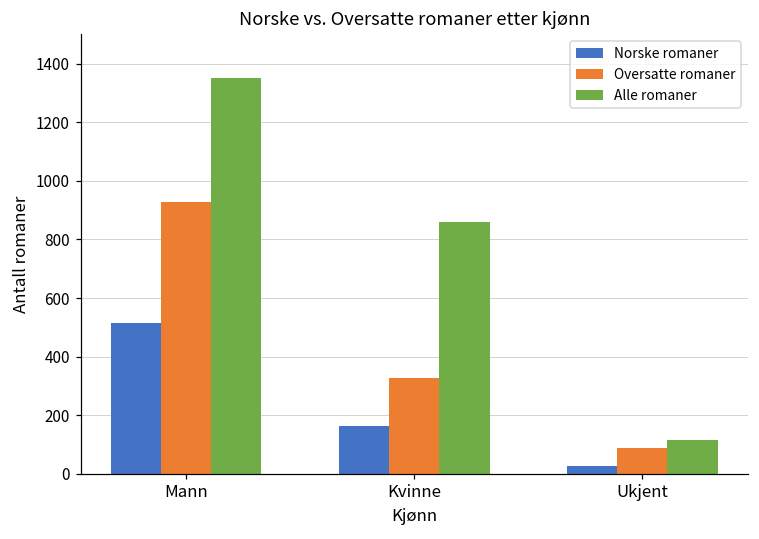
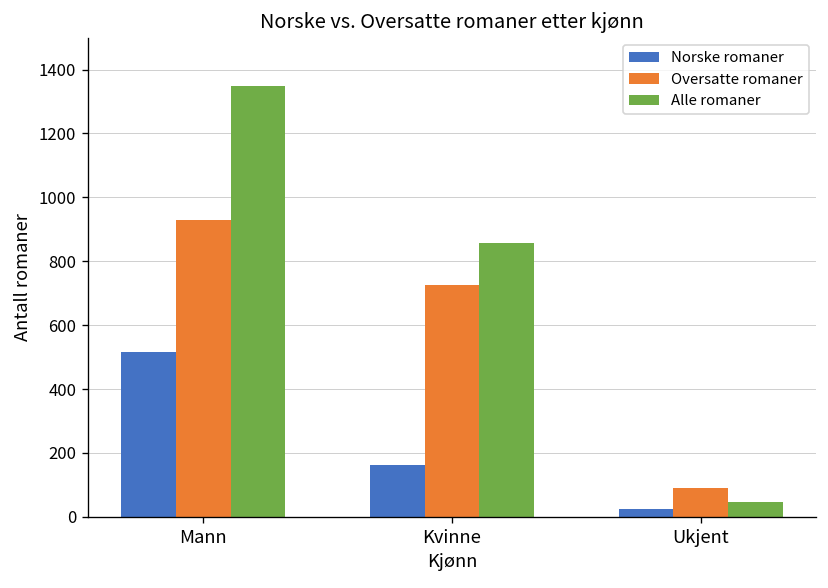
Oversatte romaner, Kvinne: 330 -> 730
Alle romaner, Ukjent: 120 -> 50
